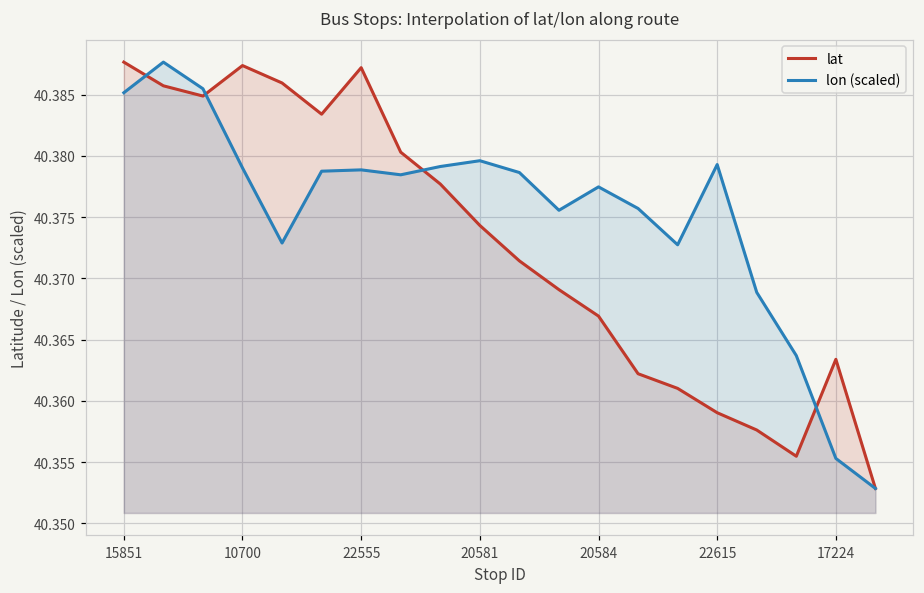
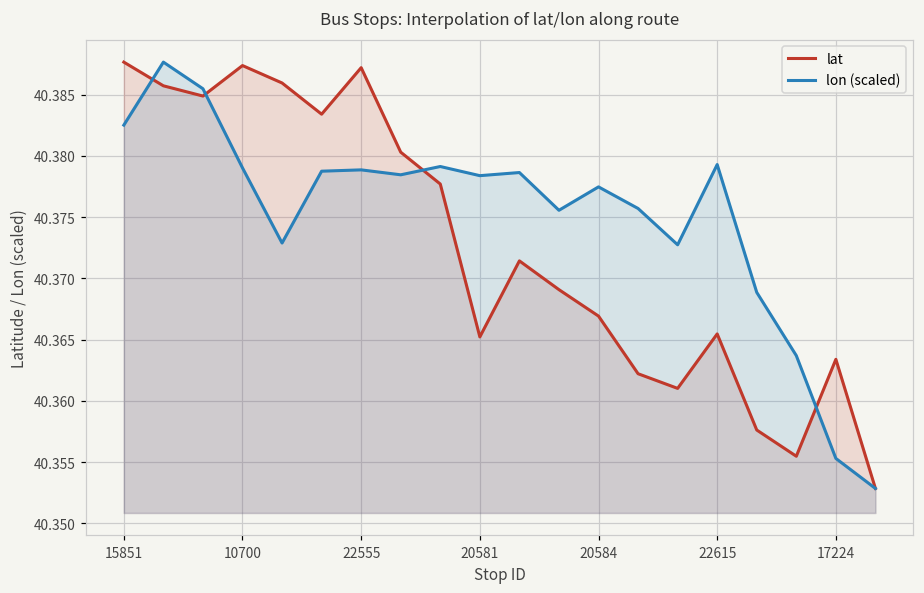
lon (scaled), 15851: 40.3852 -> 40.3825
lat, 20581: 40.3743 -> 40.3652
lon (scaled), 20581: 40.3796 -> 40.3784
lat, 22615: 40.3590 -> 40.3655
